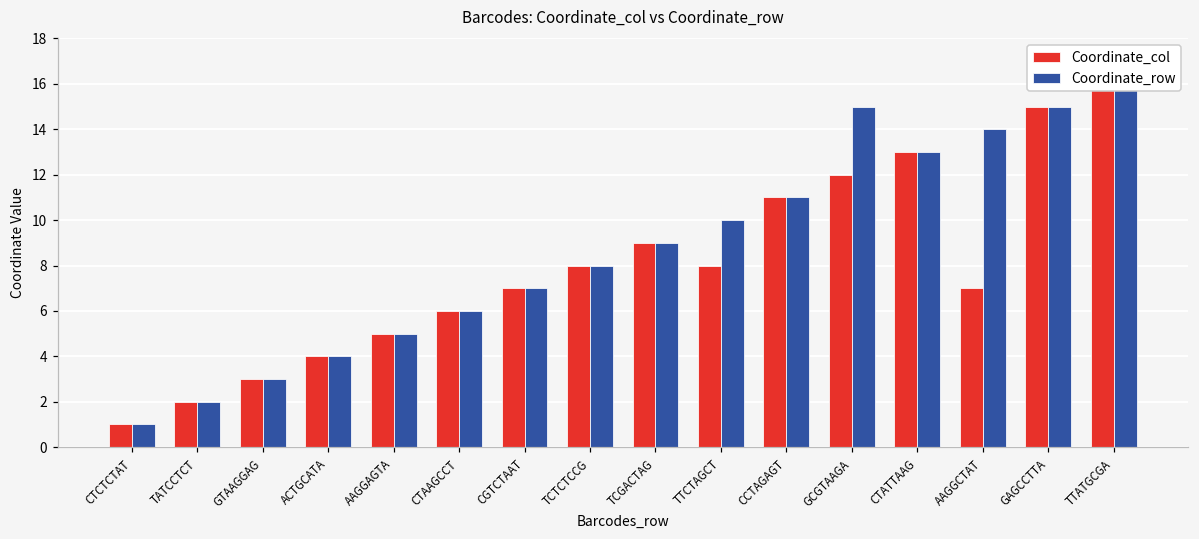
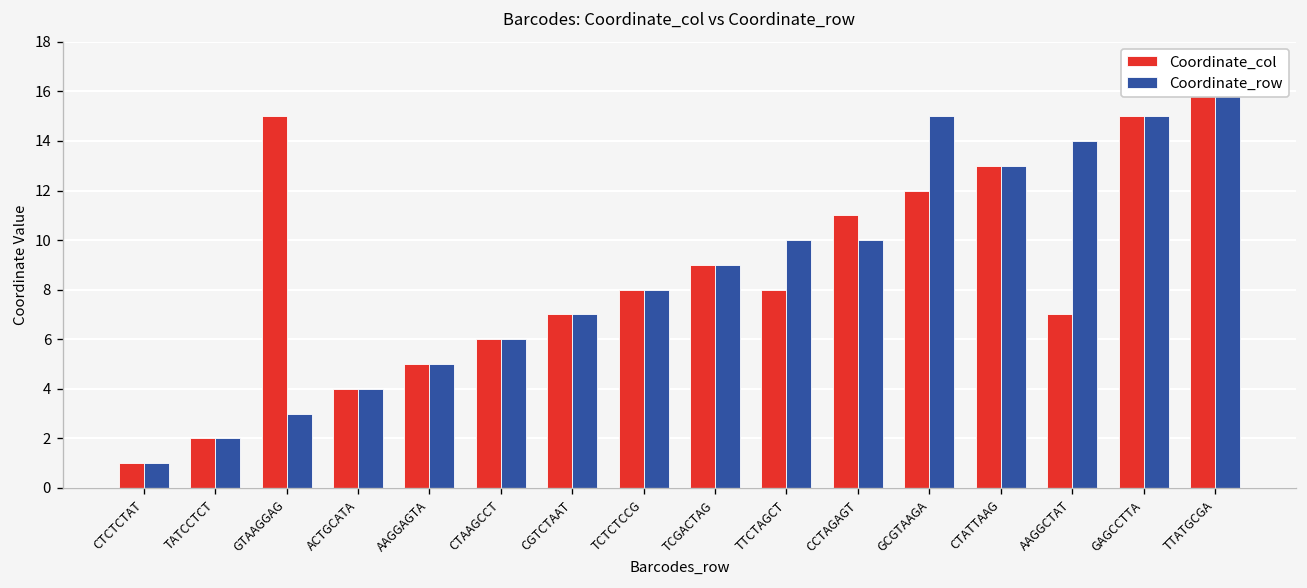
Coordinate_col, GTAAGGAG: 3 -> 15
Coordinate_row, CCTAGAGT: 11 -> 10
